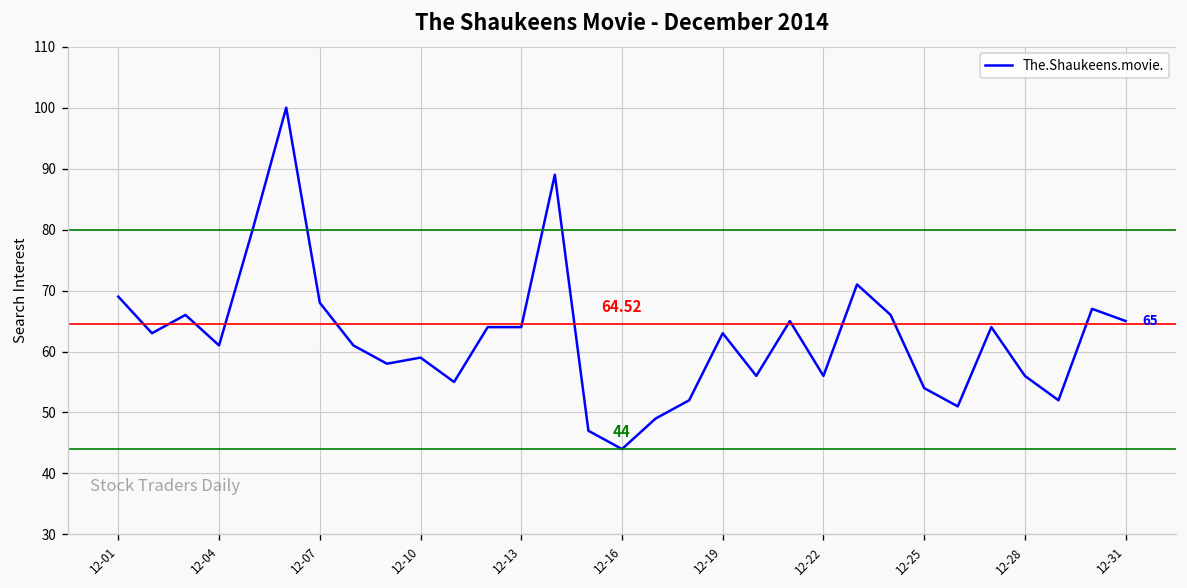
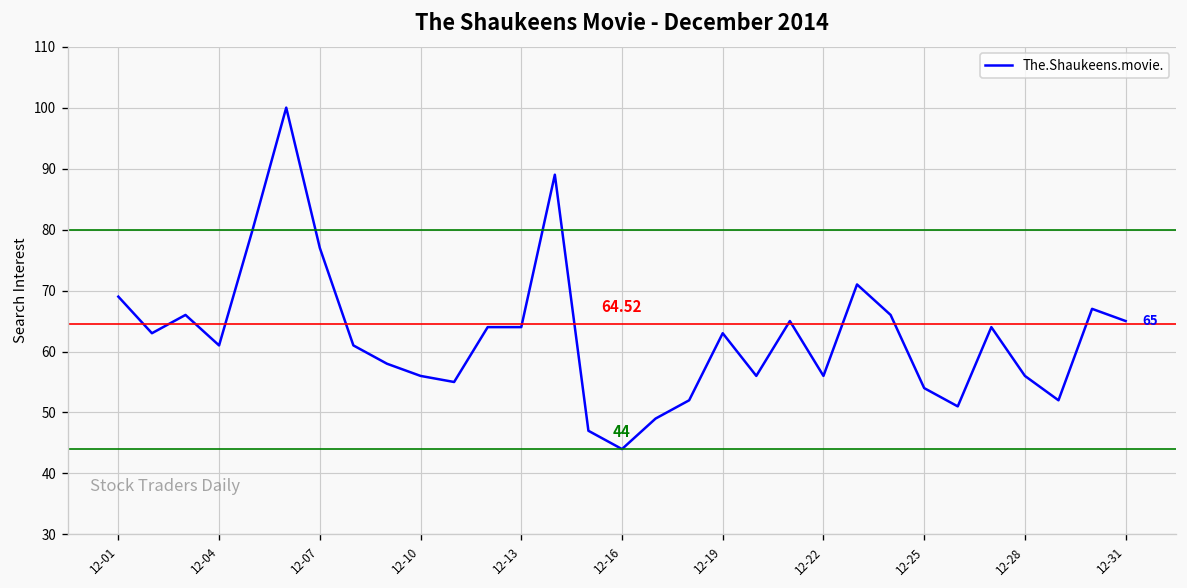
12-07: 68 -> 77
12-10: 59 -> 56
